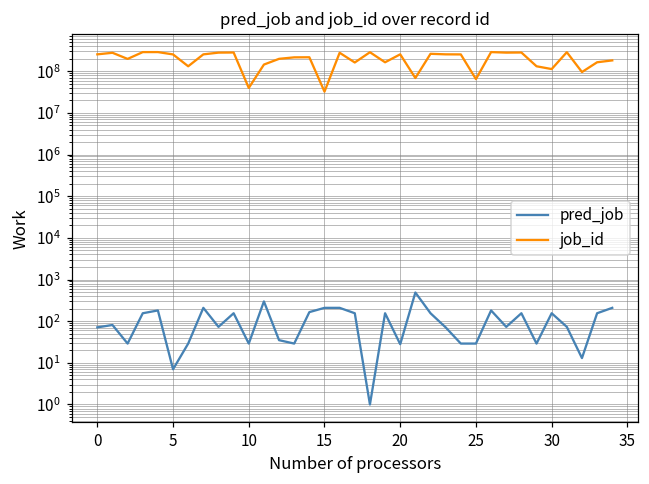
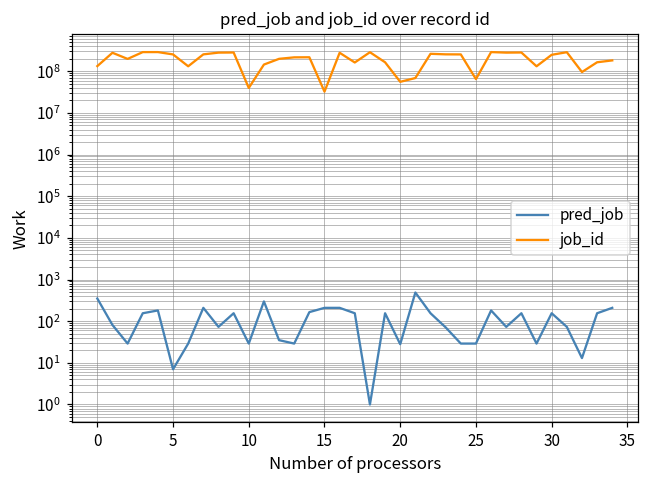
pred_job, 0: 70 -> 400
job_id, 0: 300000000 -> 130000000
job_id, 20: 300000000 -> 60000000
job_id, 30: 110000000 -> 200000000
